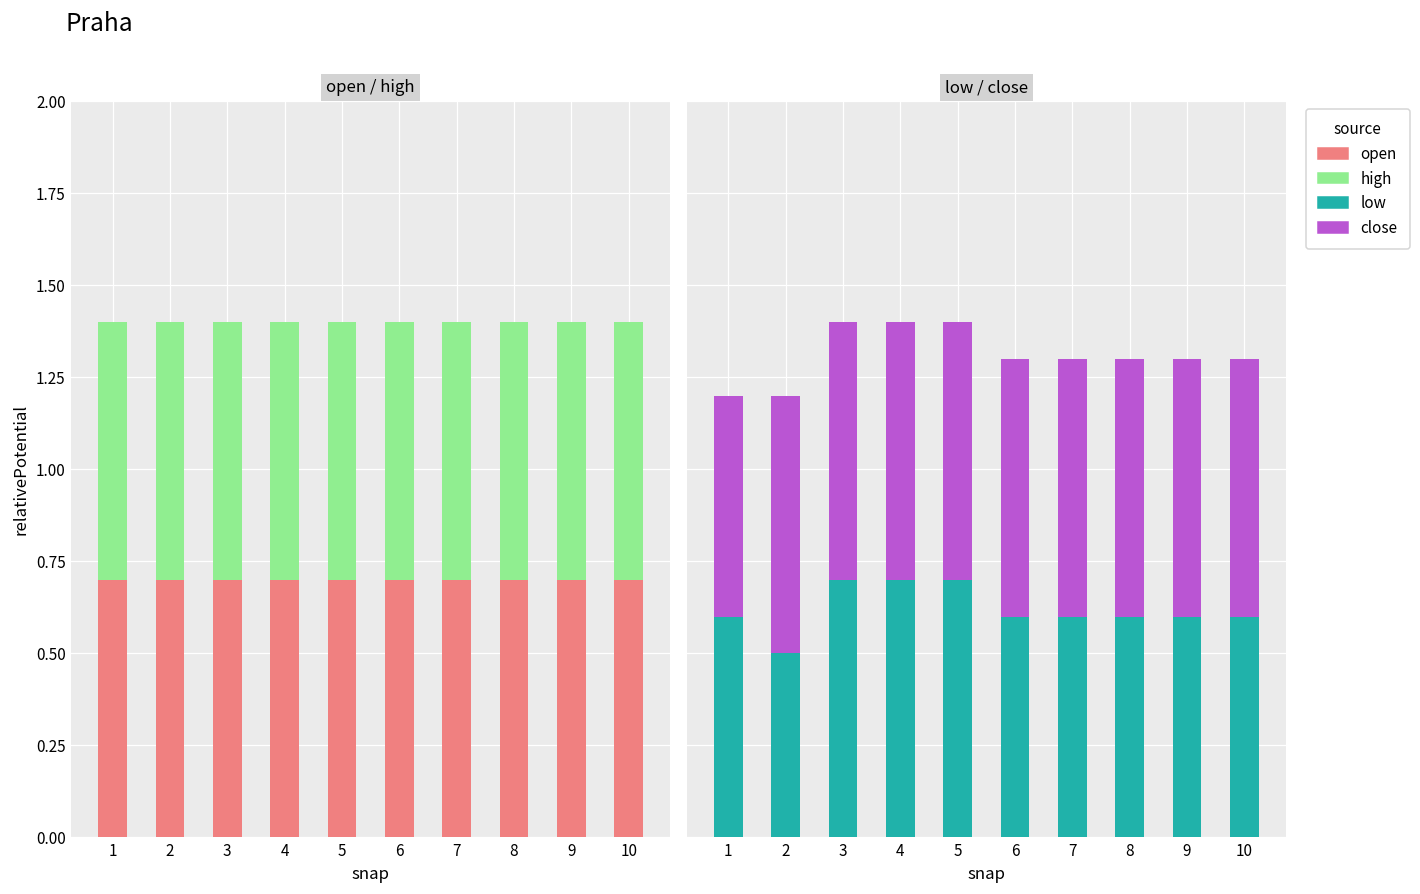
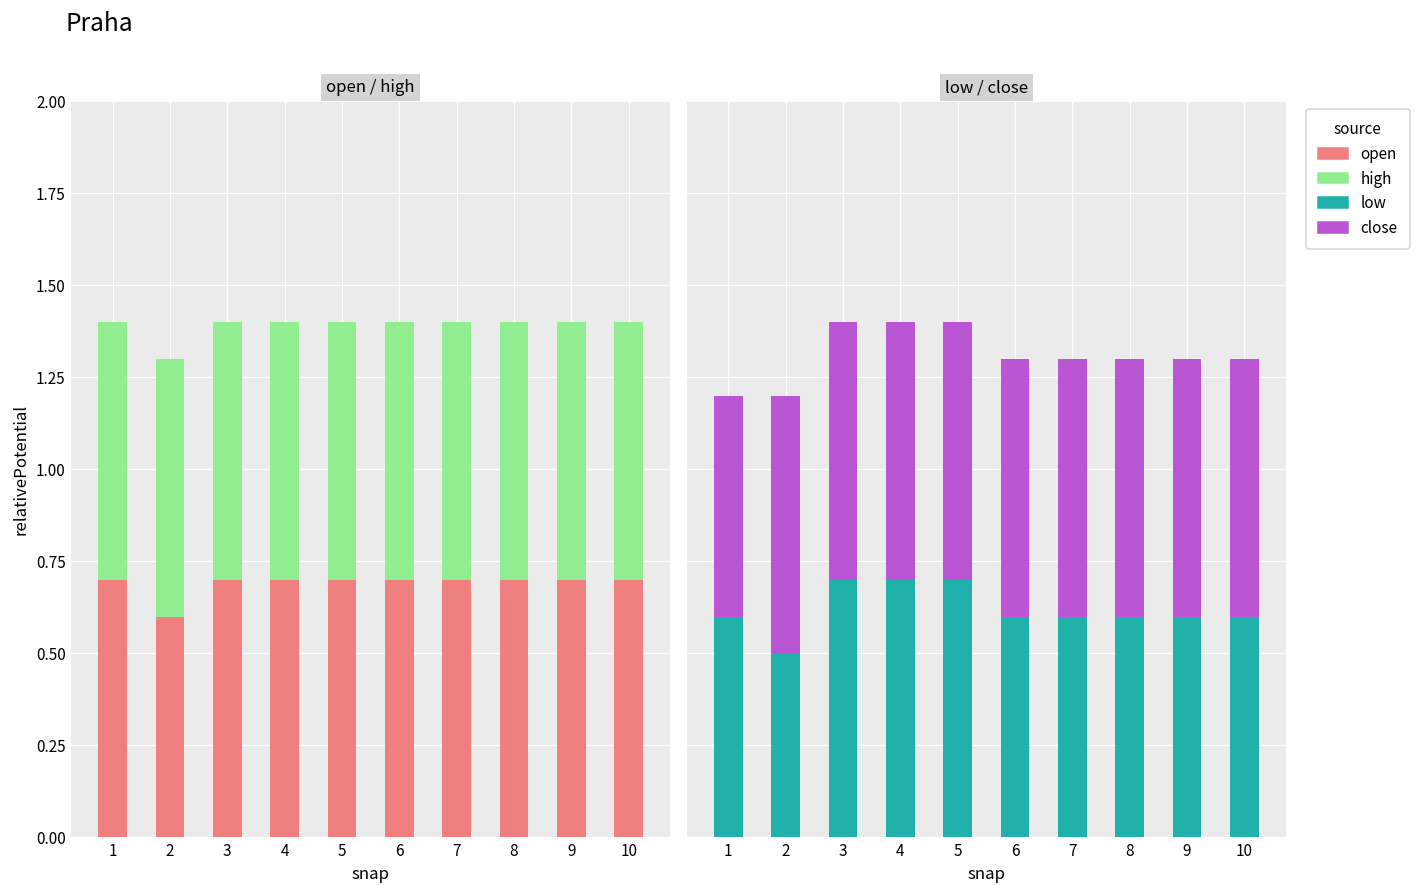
open / high, open, 2: 0.7 -> 0.6
